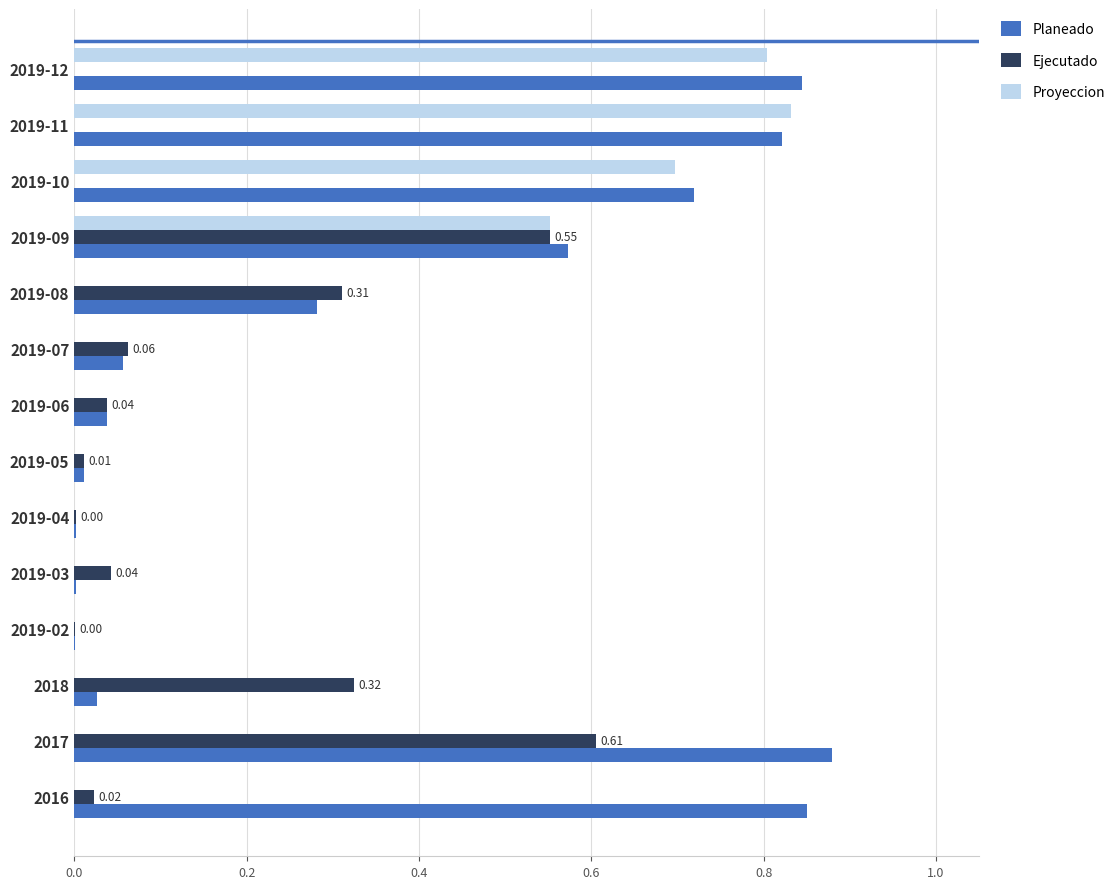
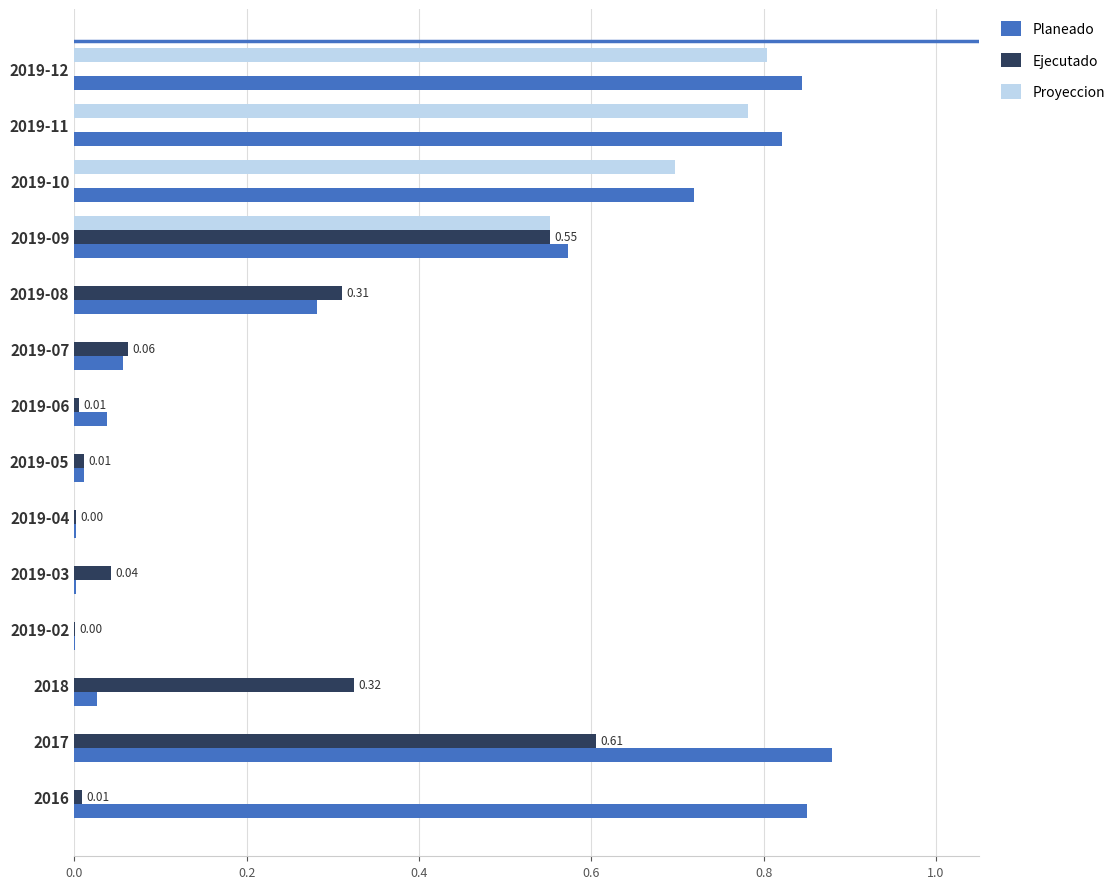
Proyeccion, 2019-11: 0.83 -> 0.78
Ejecutado, 2019-06: 0.04 -> 0.01
Ejecutado, 2016: 0.02 -> 0.01
